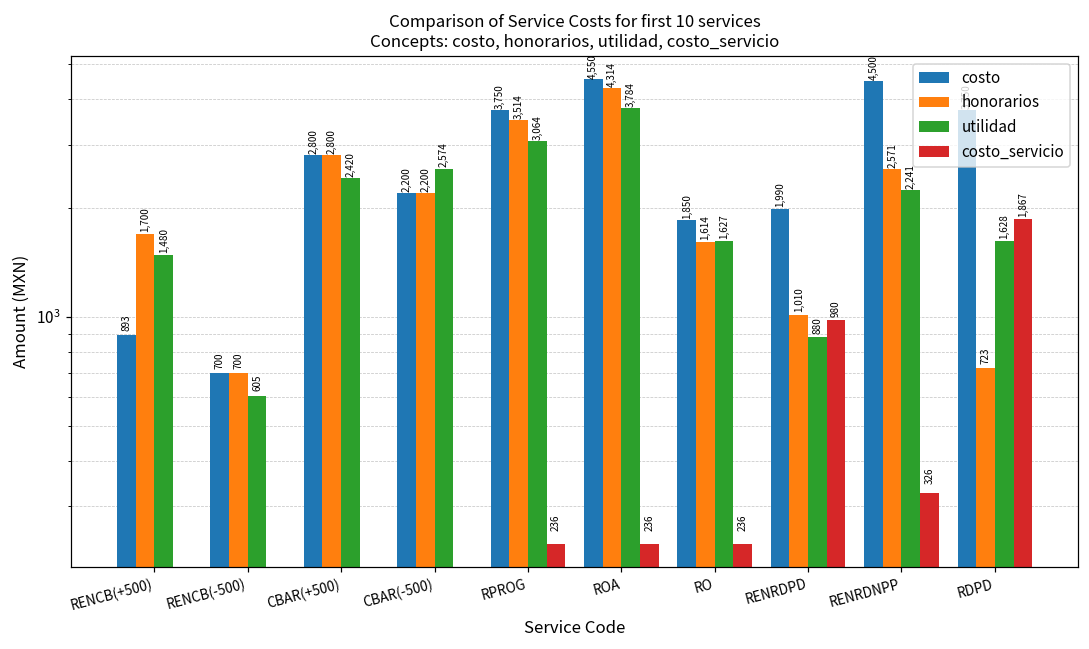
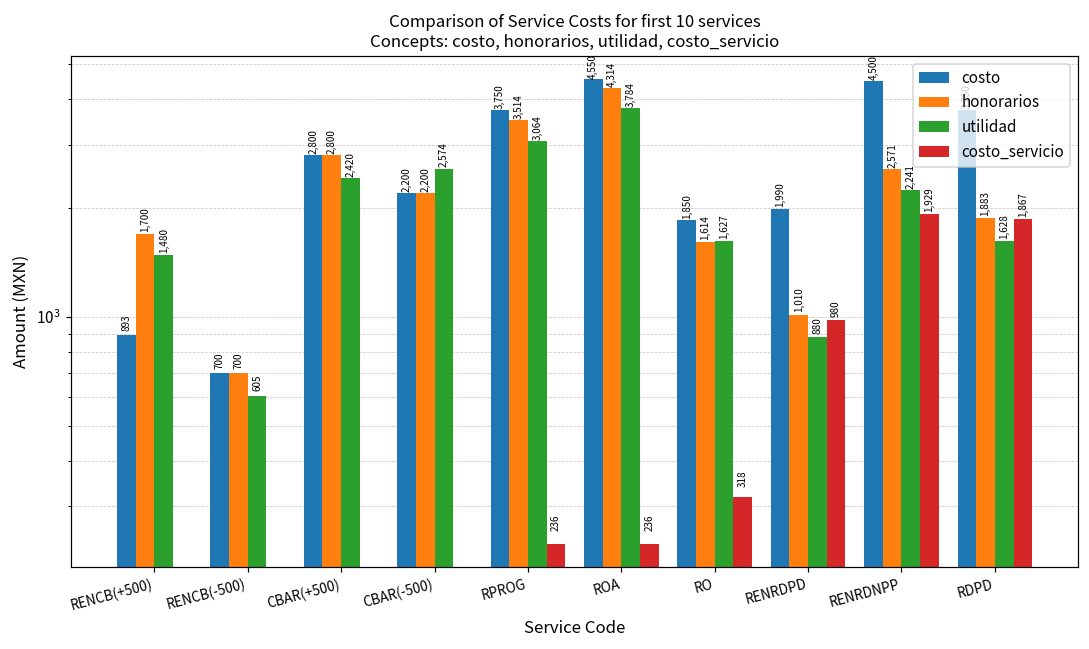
costo_servicio, RO: 236 -> 318
costo_servicio, RENRDNPP: 326 -> 1,929
honorarios, RDPD: 723 -> 1,883
